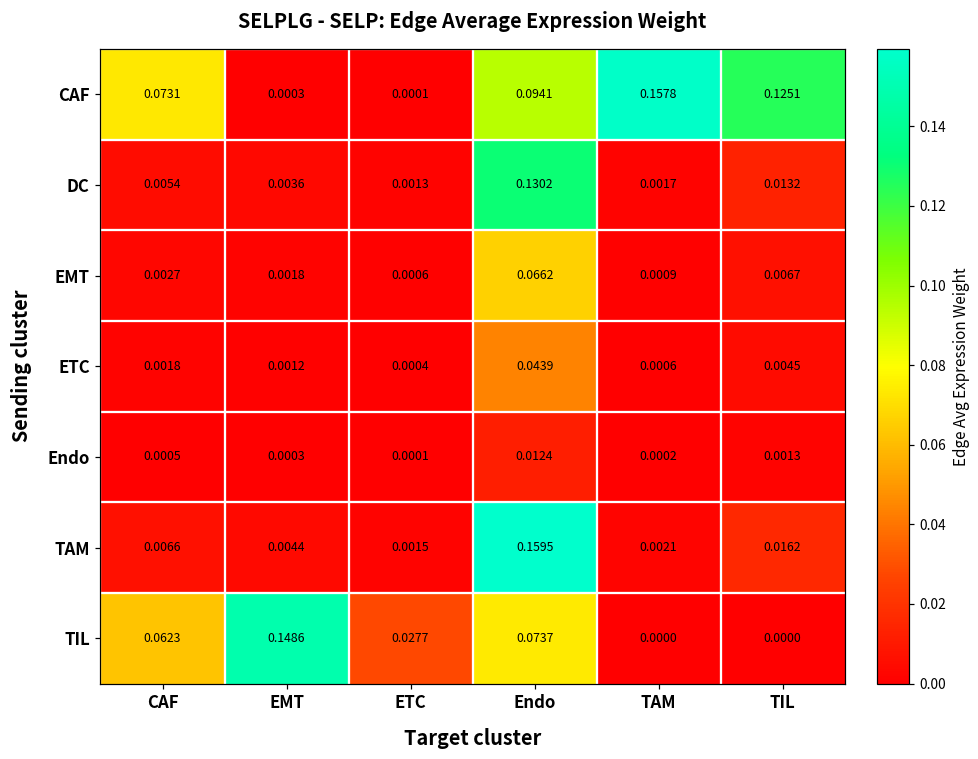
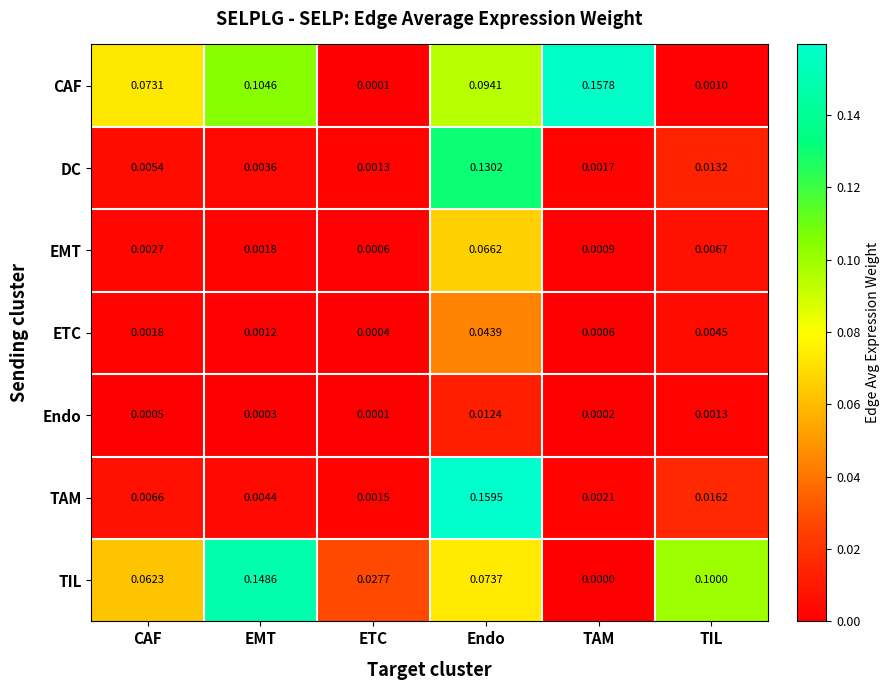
CAF, EMT: 0.0003 -> 0.1046
CAF, TIL: 0.1251 -> 0.0010
TIL, TIL: 0.0000 -> 0.1000
